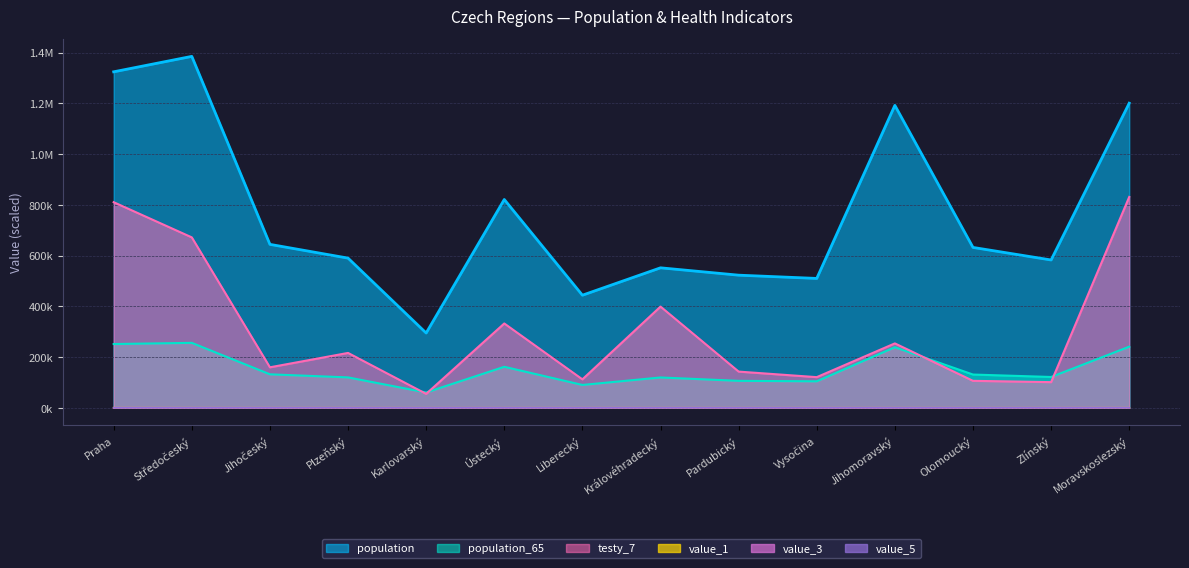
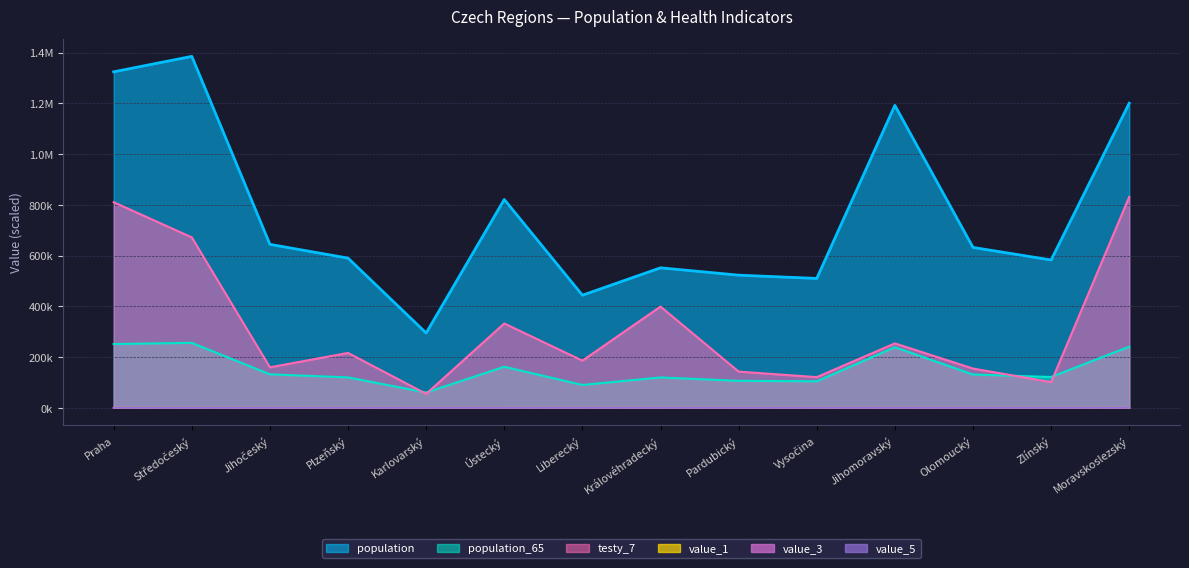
testy_7, Liberecký: 110000 -> 190000
testy_7, Olomoucký: 110000 -> 150000
